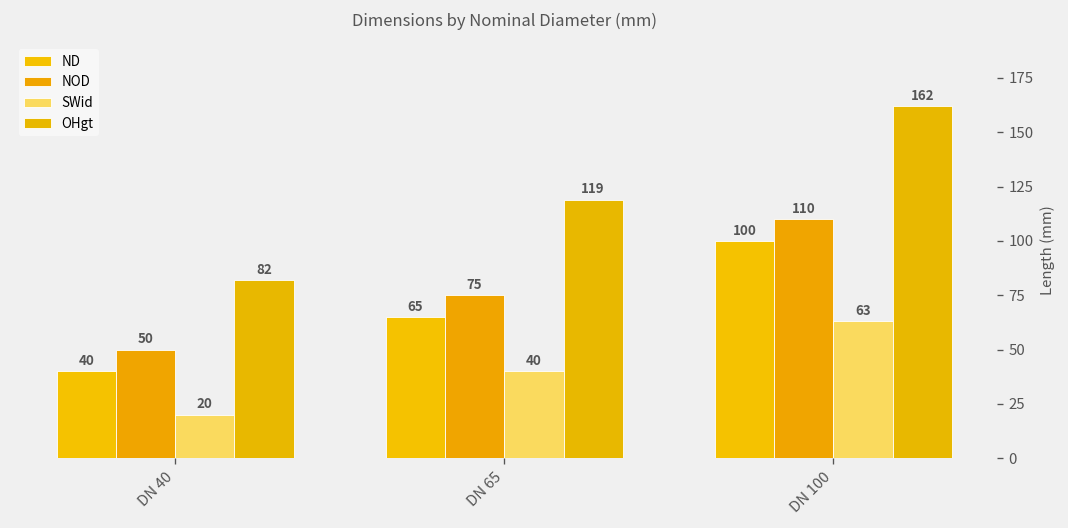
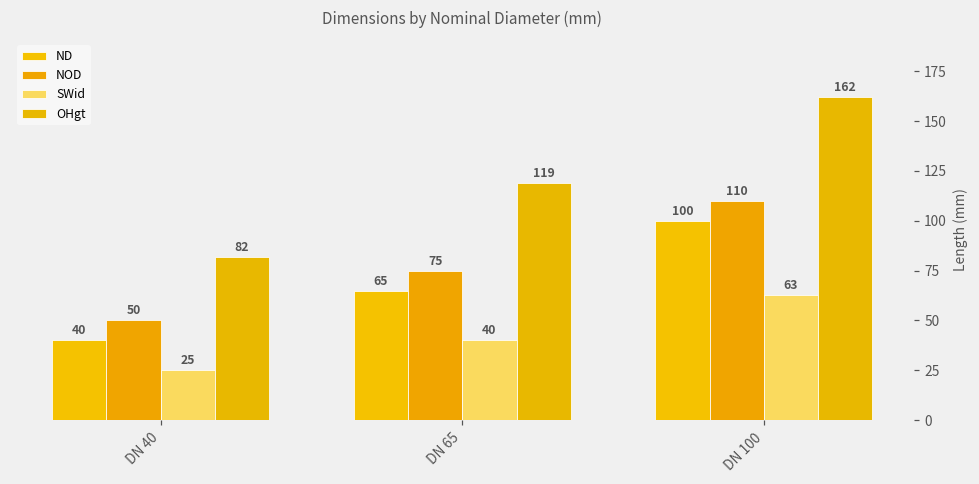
SWid, DN 40: 20 -> 25
